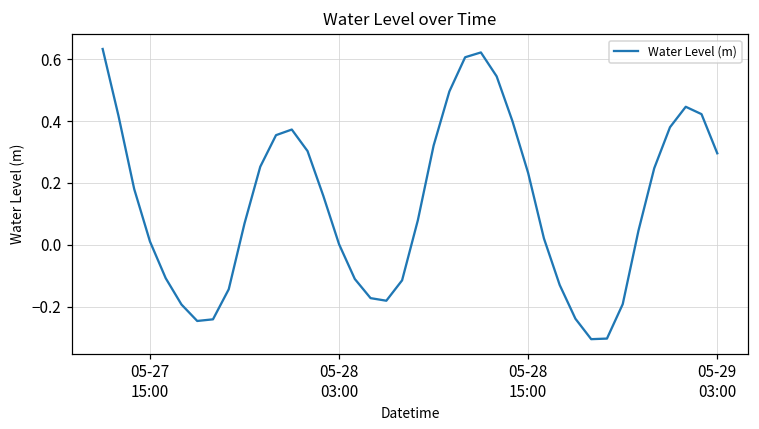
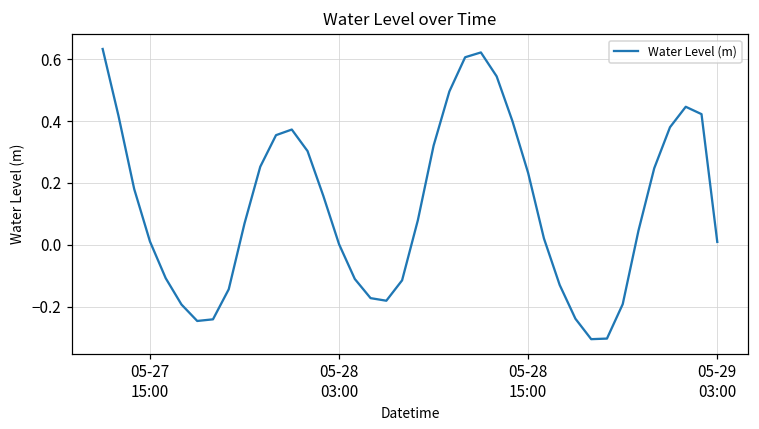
05-29 03:00: 0.30 -> 0.01
